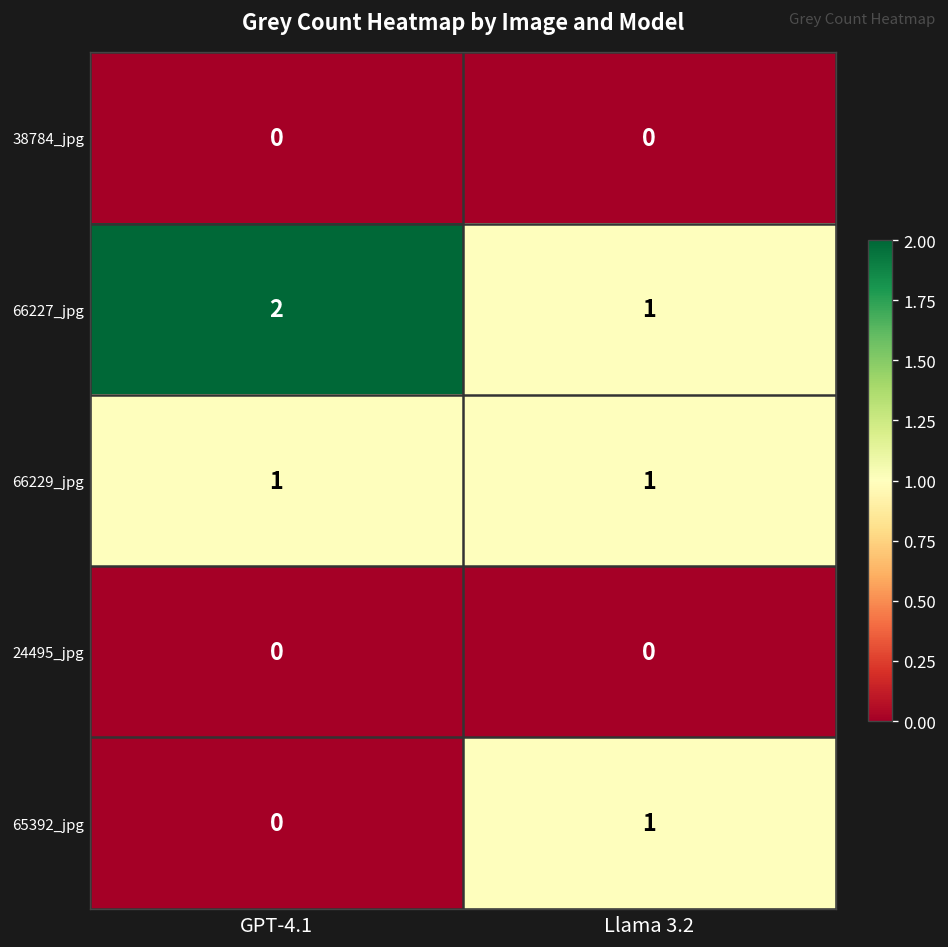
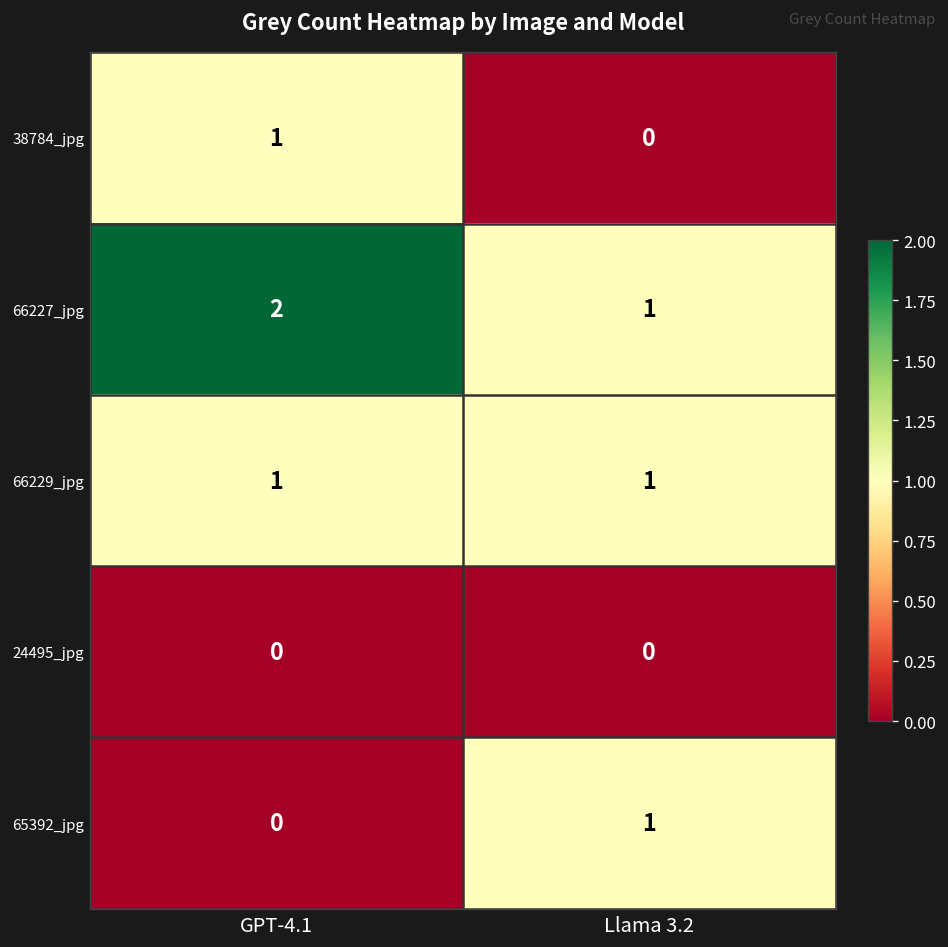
38784_jpg, GPT-4.1: 0 -> 1
